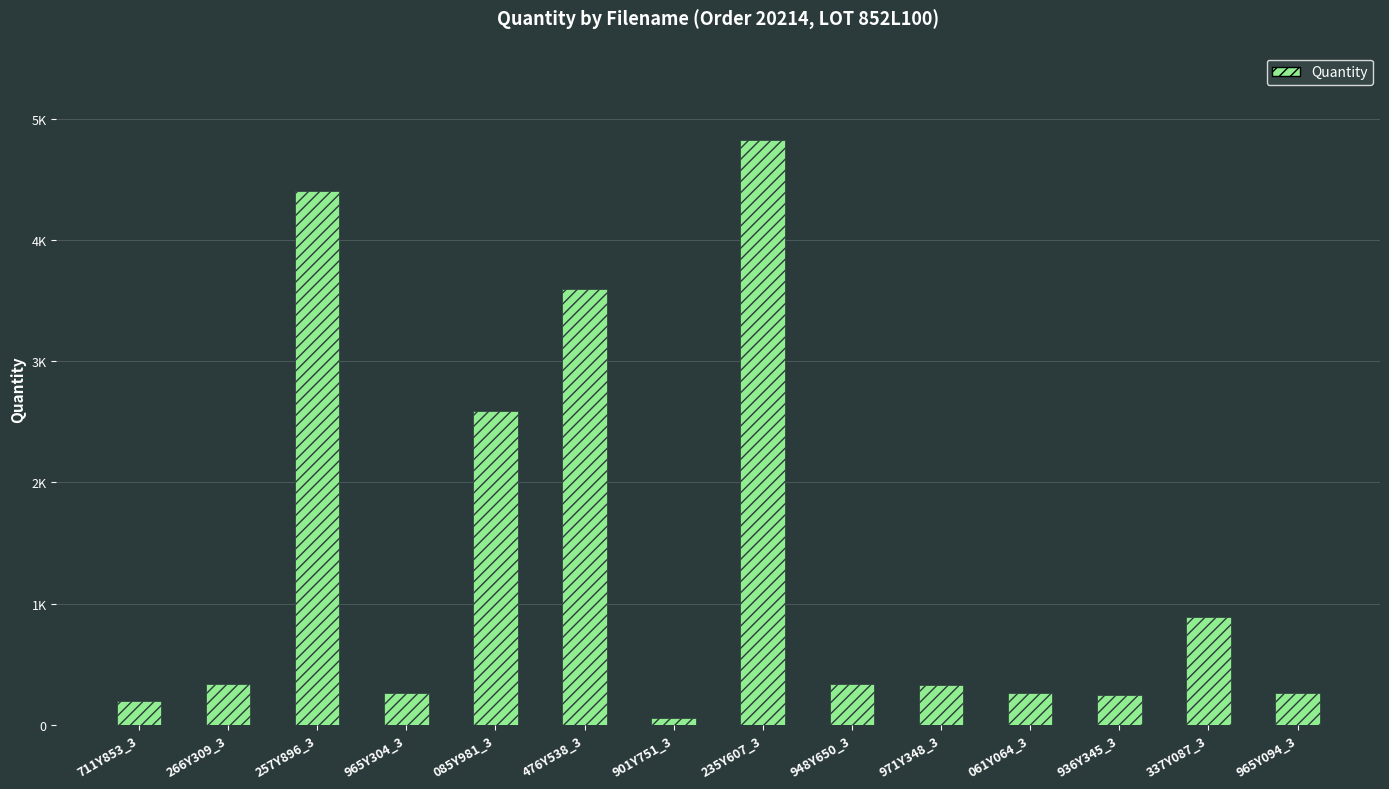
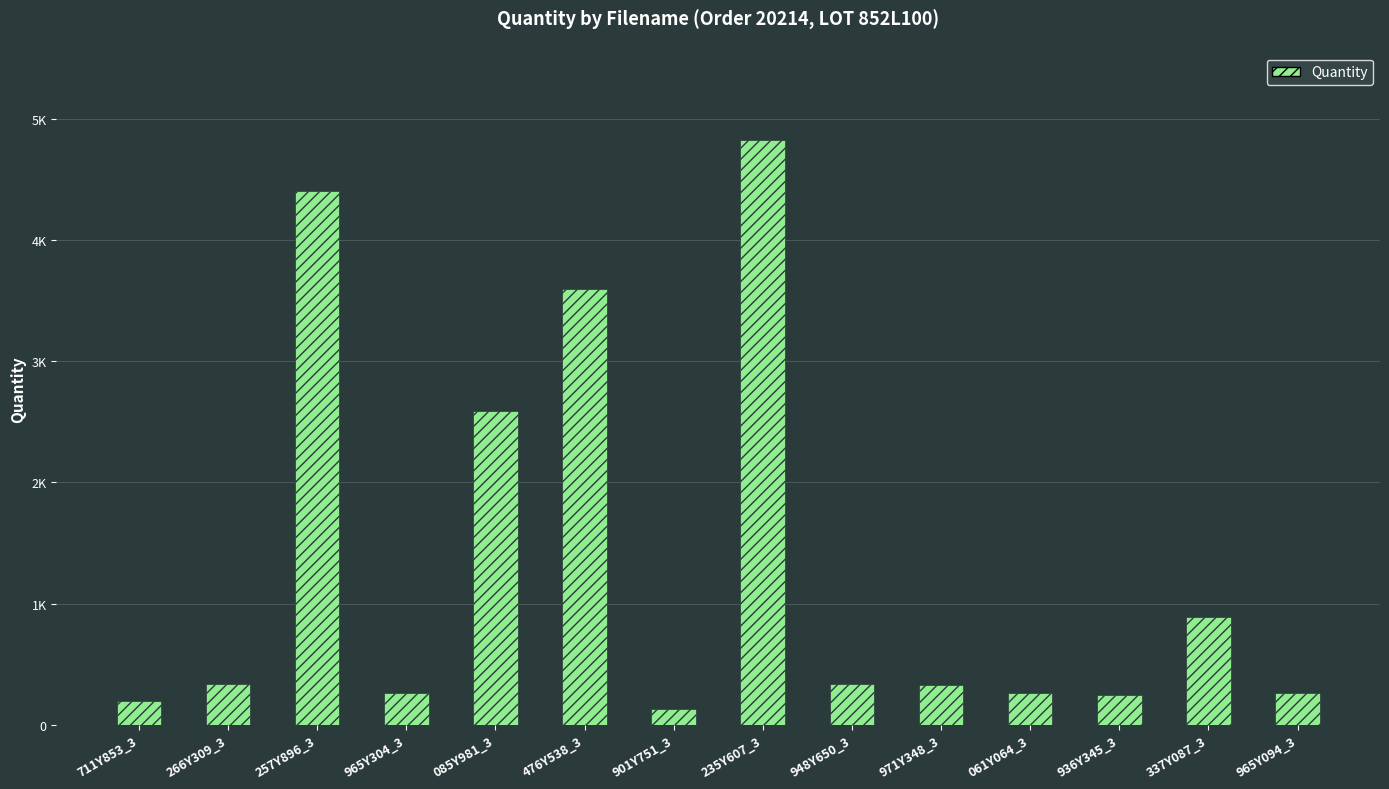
901Y751_3: 60 -> 130
